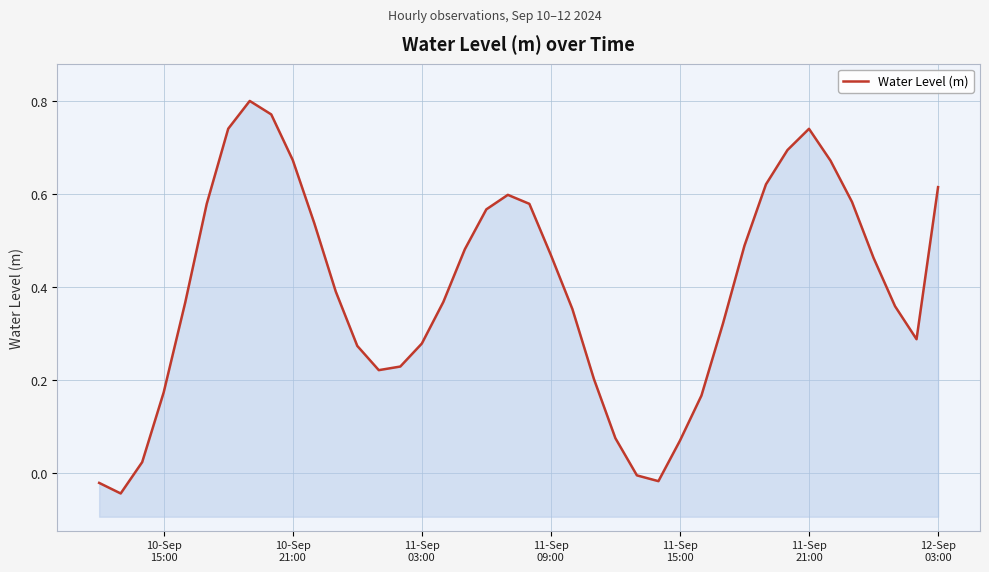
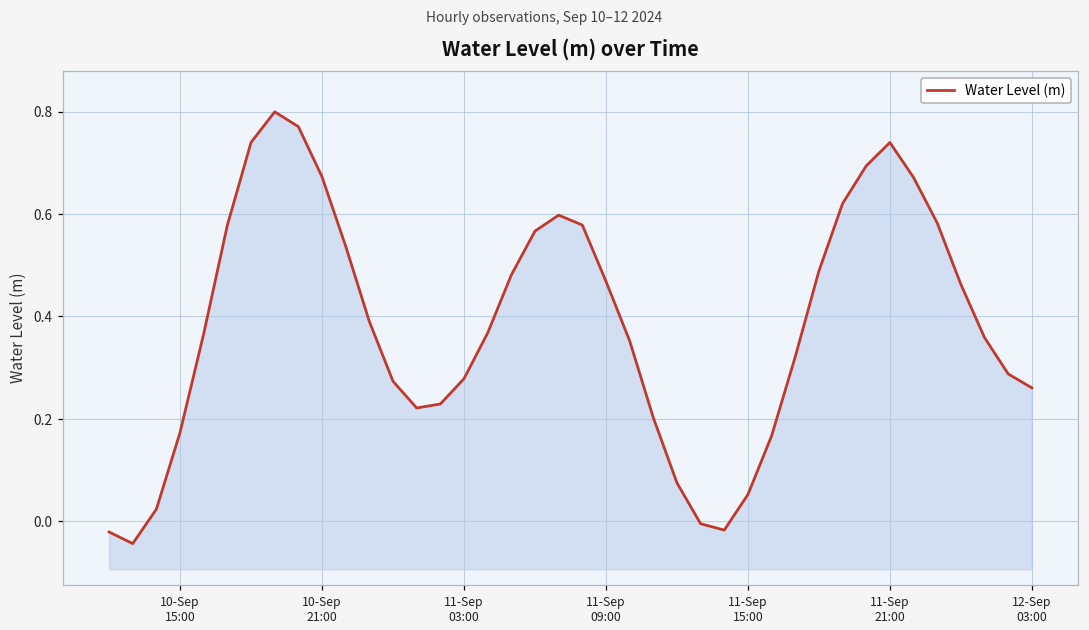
11-Sep 15:00: 0.07 -> 0.05
12-Sep 03:00: 0.61 -> 0.26
